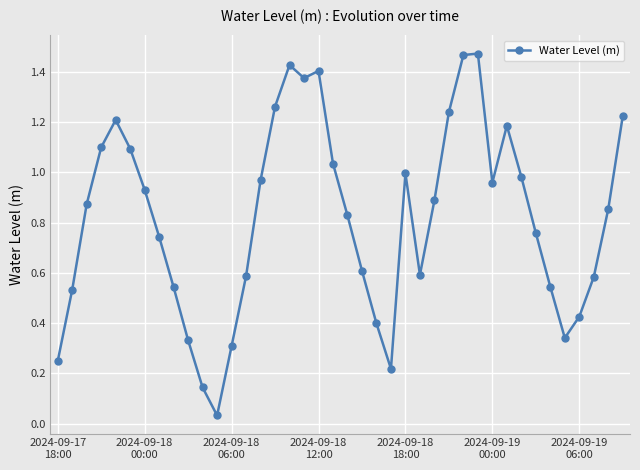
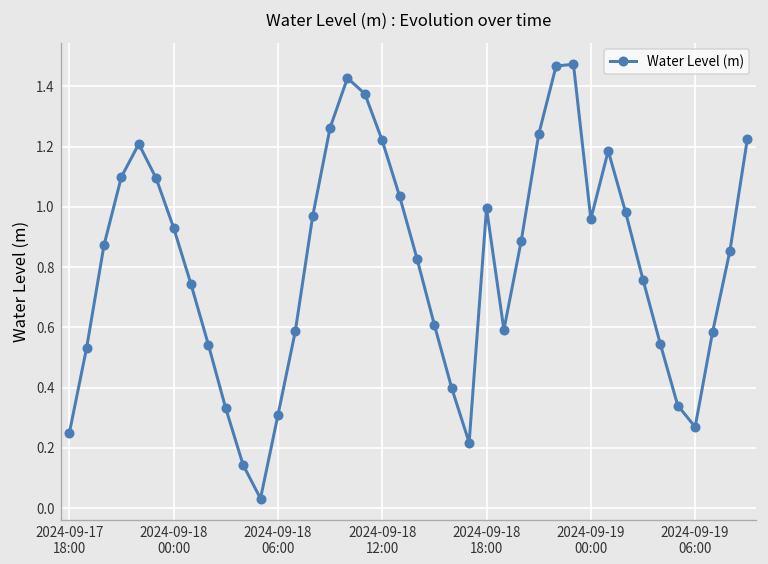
2024-09-18 12:00: 1.40 -> 1.22
2024-09-19 06:00: 0.43 -> 0.27
